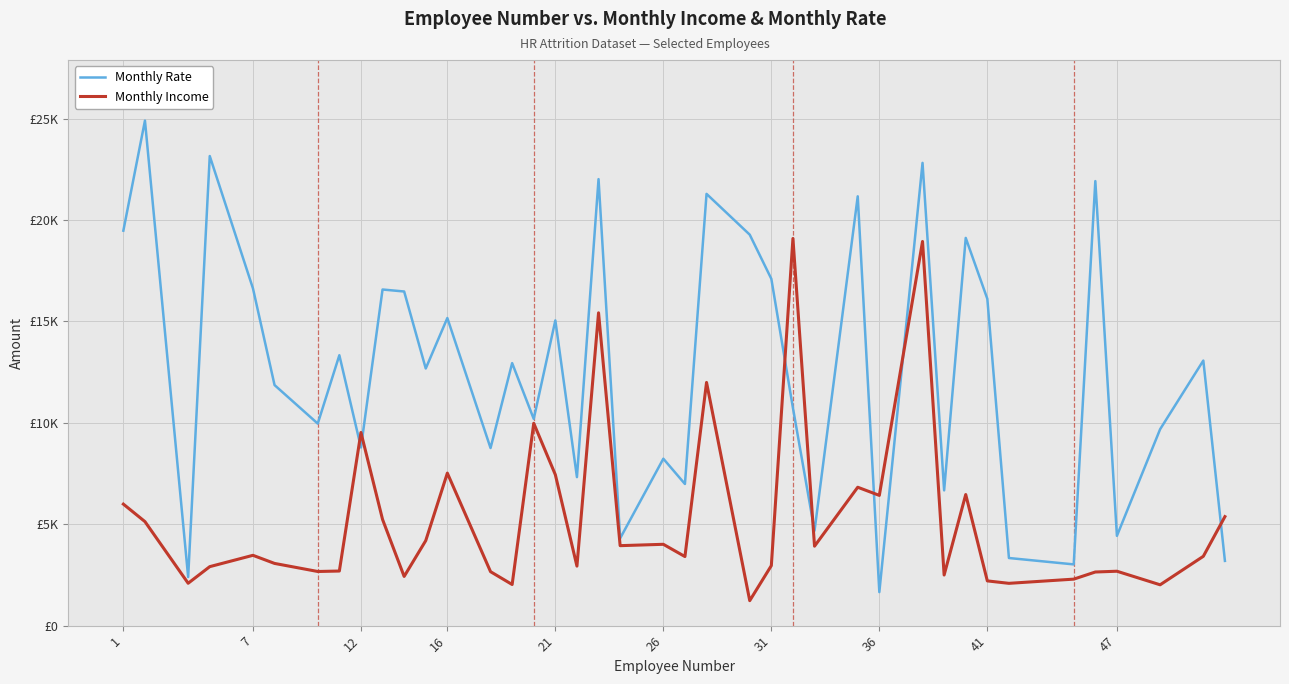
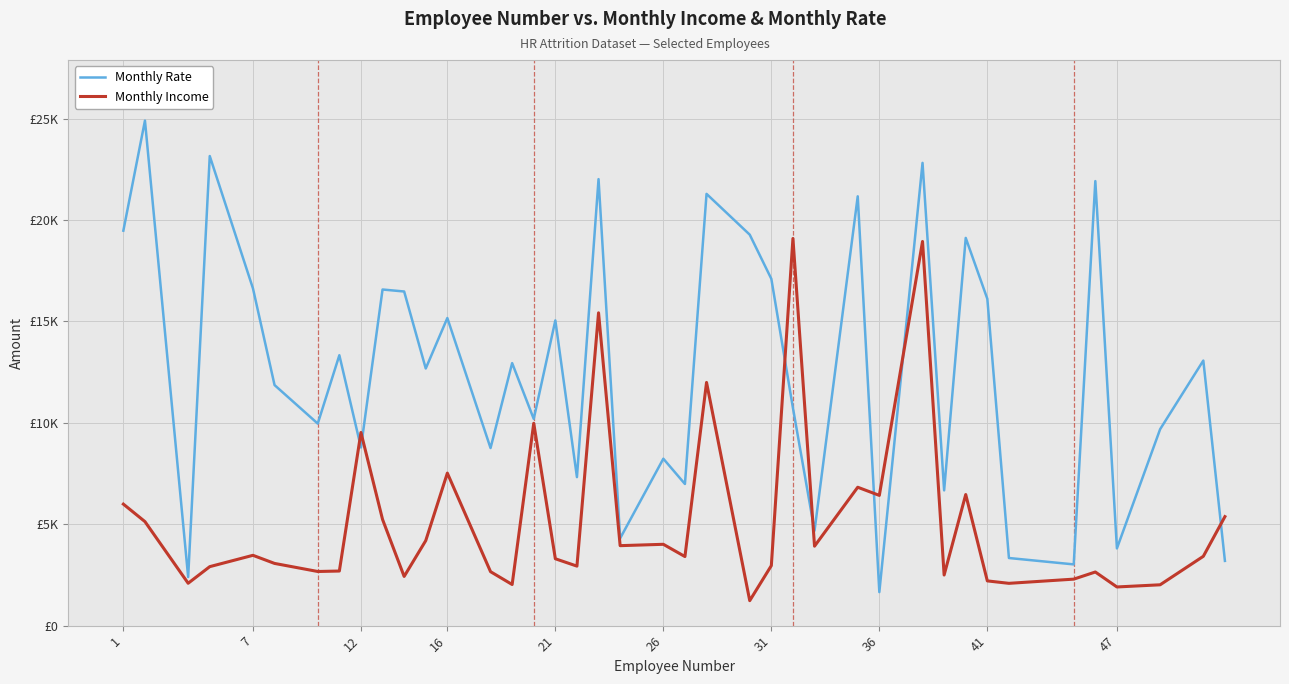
Monthly Income, 21: £7400 -> £3300
Monthly Rate, 47: £4400 -> £3800
Monthly Income, 47: £2700 -> £1900
